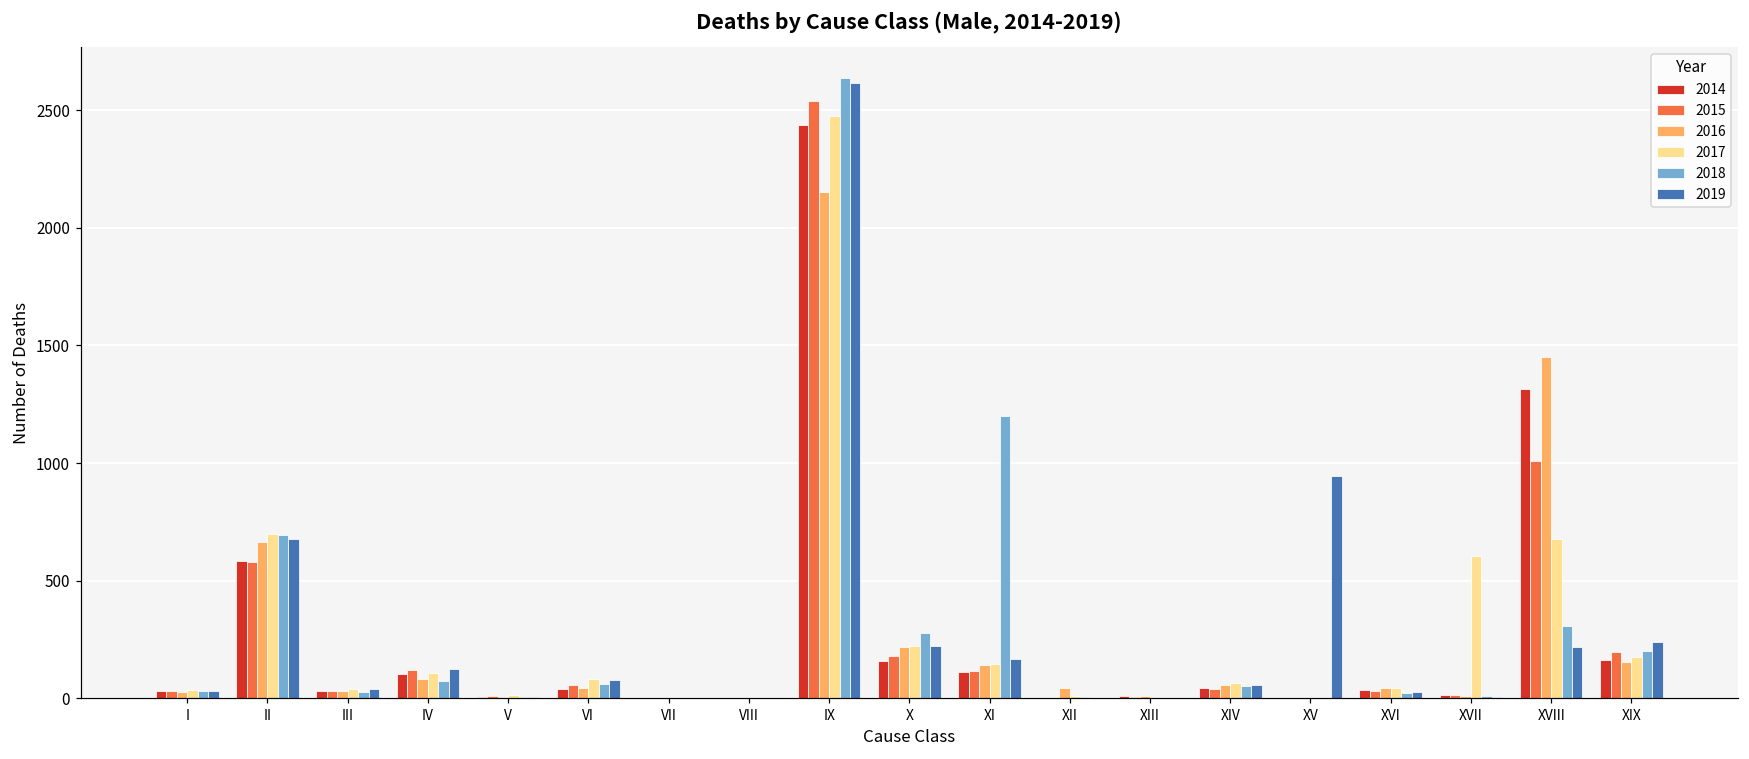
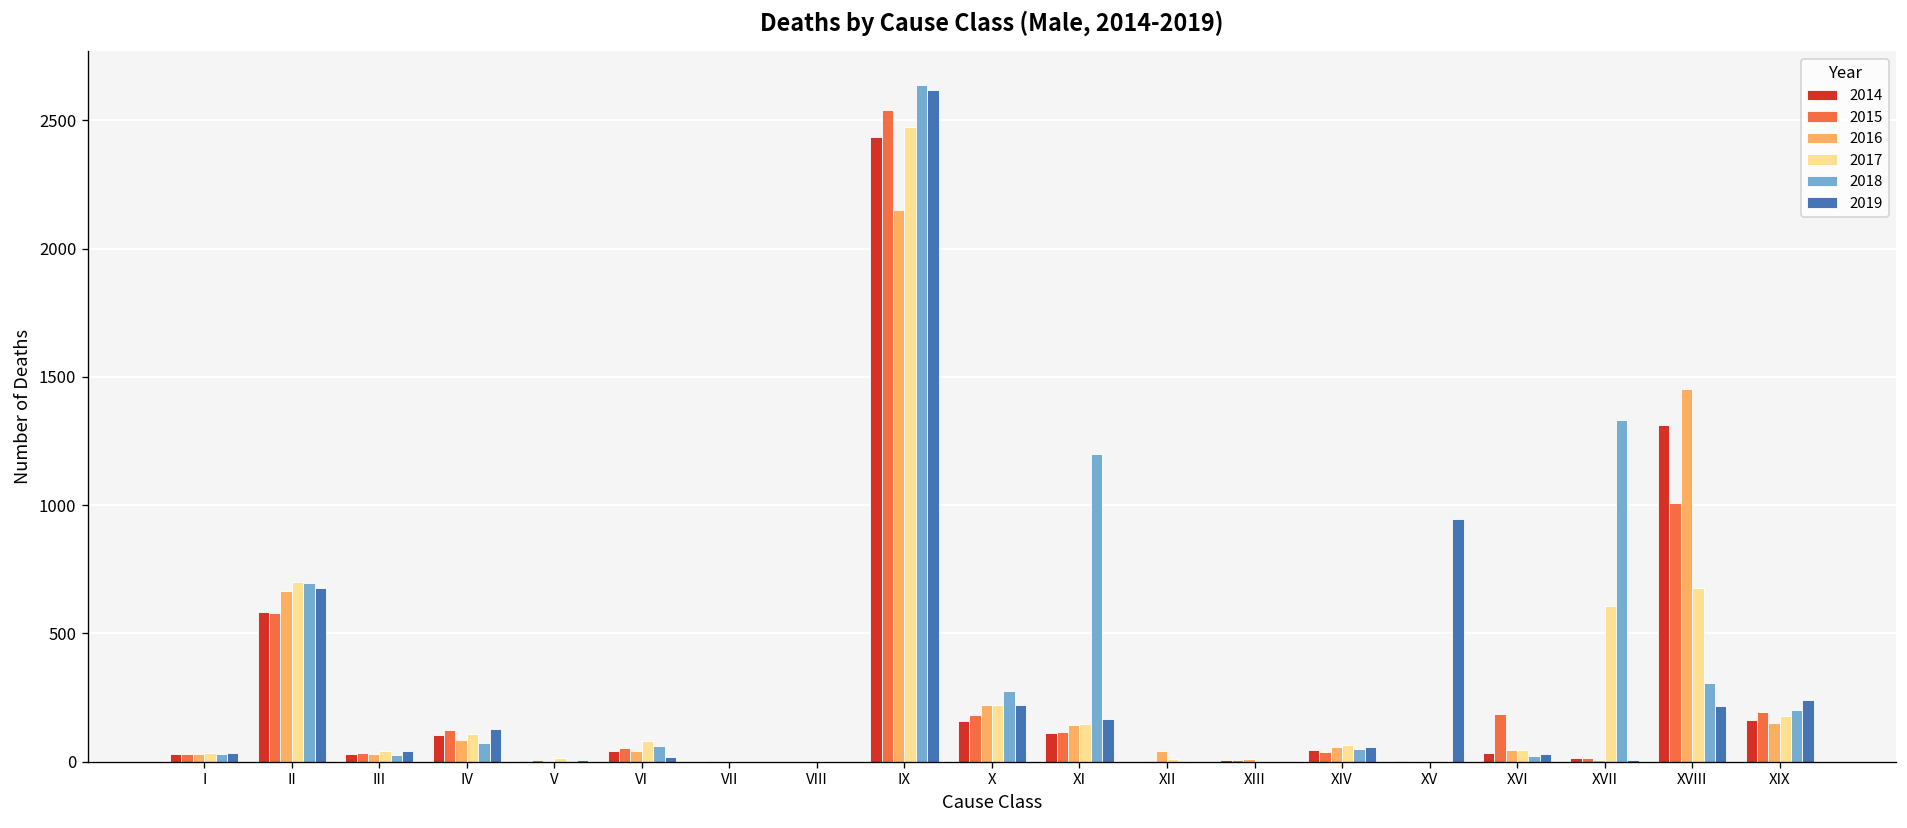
2019, VI: 80 -> 20
2015, XVI: 30 -> 190
2018, XVII: 10 -> 1330
